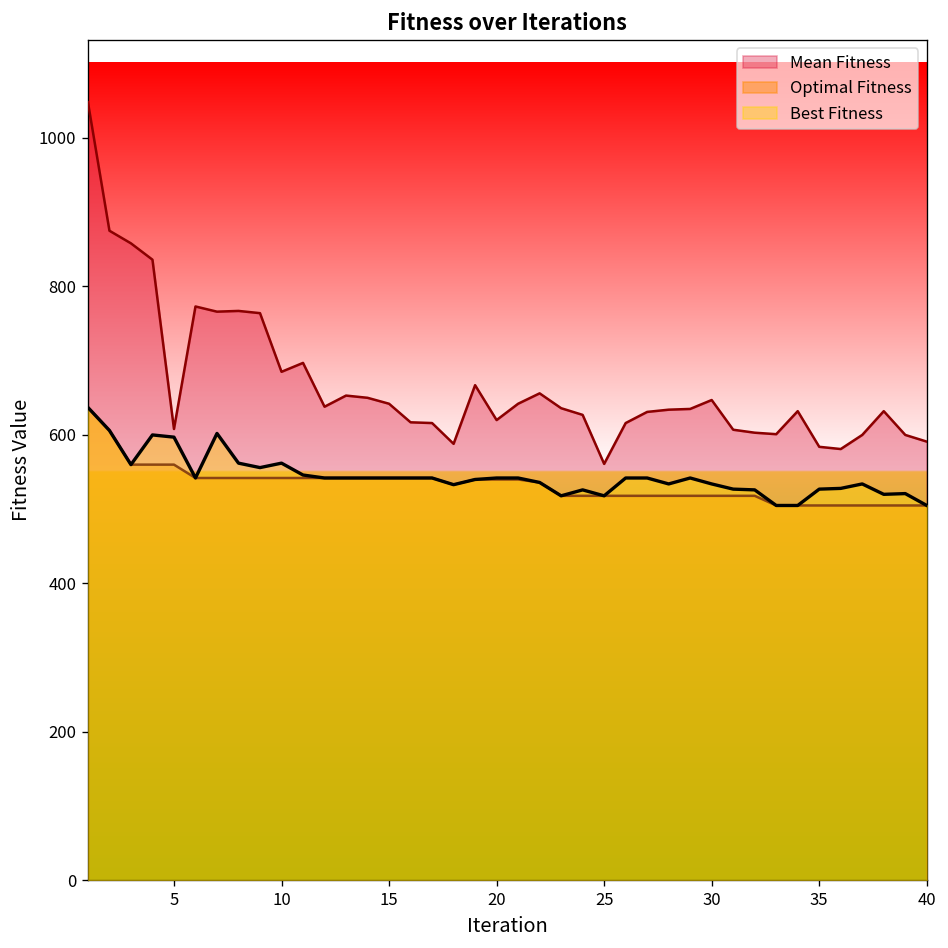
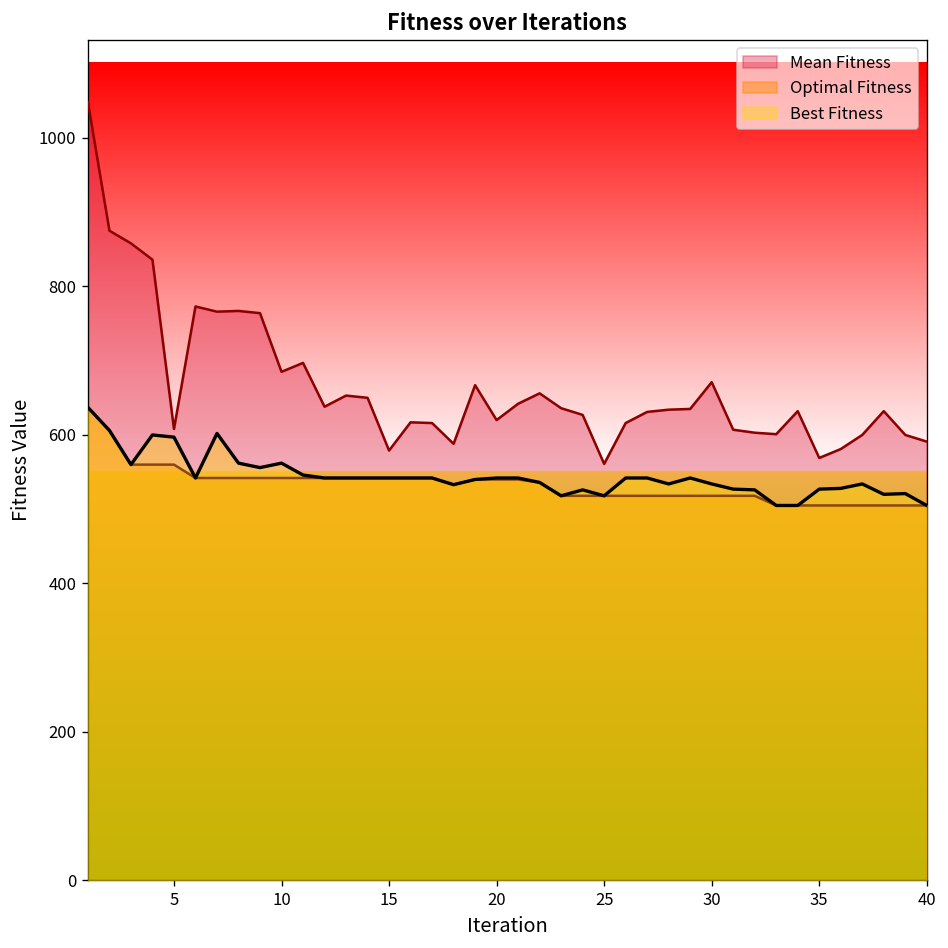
Mean Fitness, 15: 640 -> 580
Mean Fitness, 30: 650 -> 670
Mean Fitness, 35: 580 -> 570
